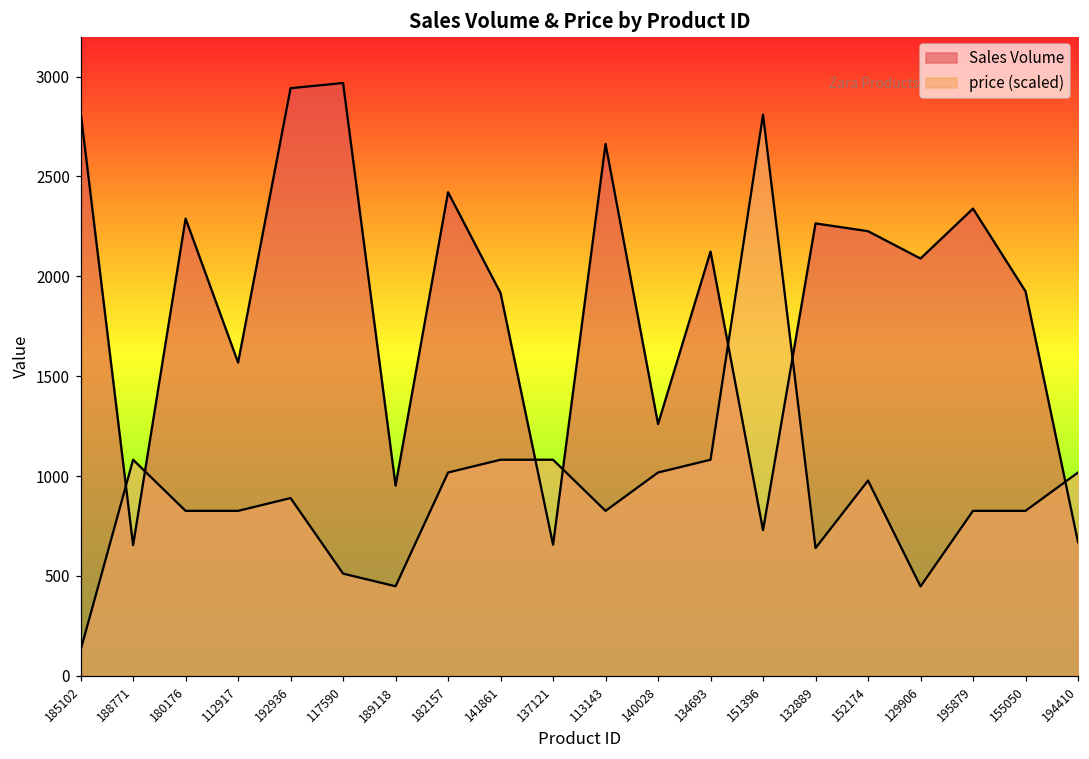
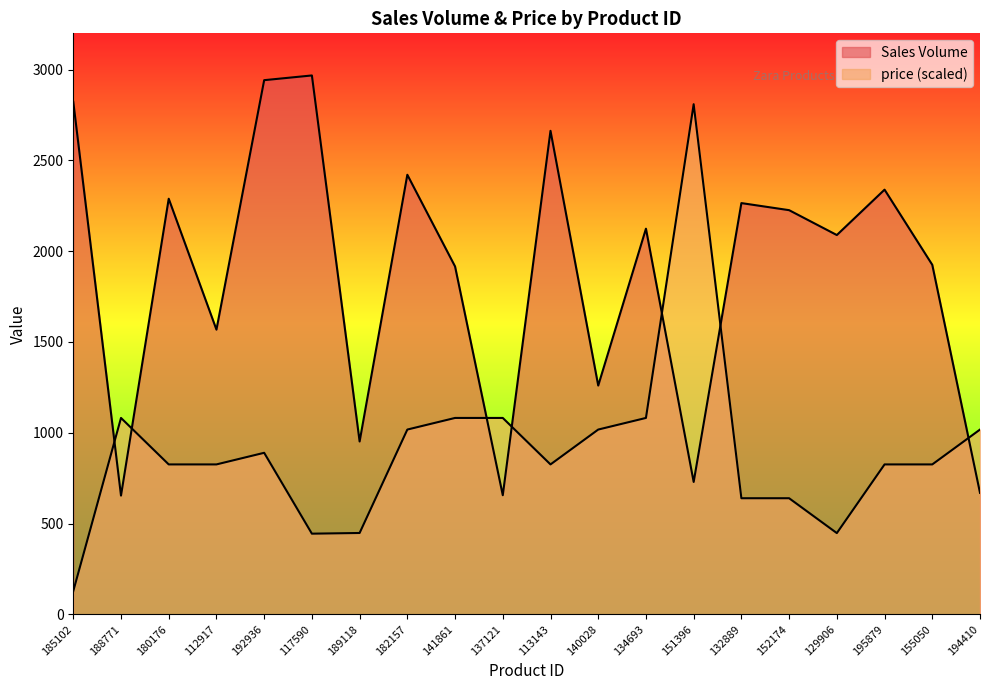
price (scaled), 117590: 510 -> 440
price (scaled), 152174: 980 -> 640
